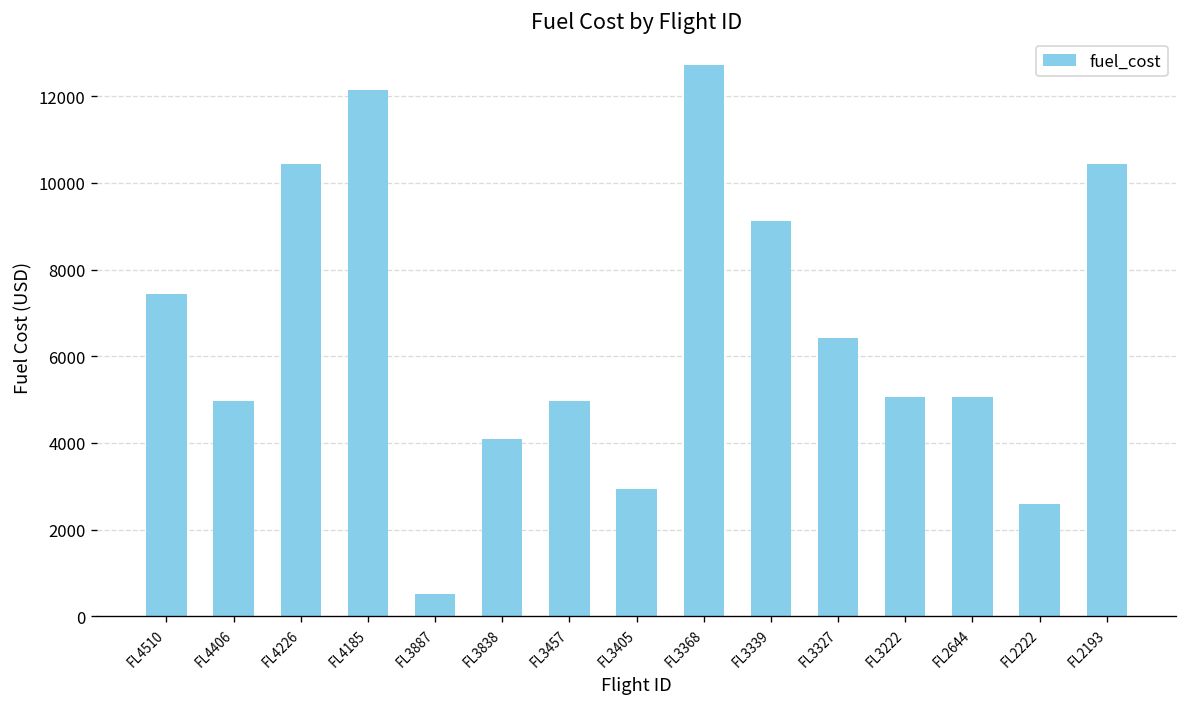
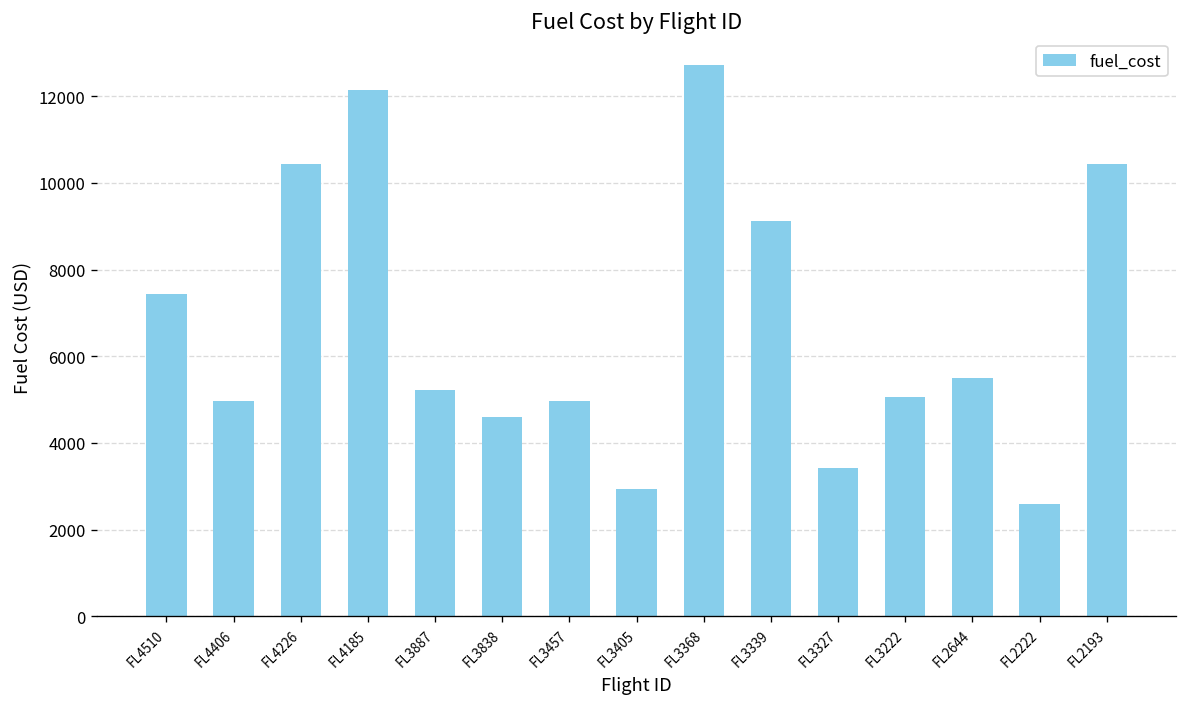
FL3887: 500 -> 5200
FL3838: 4100 -> 4600
FL3327: 6400 -> 3400
FL2644: 5000 -> 5500
